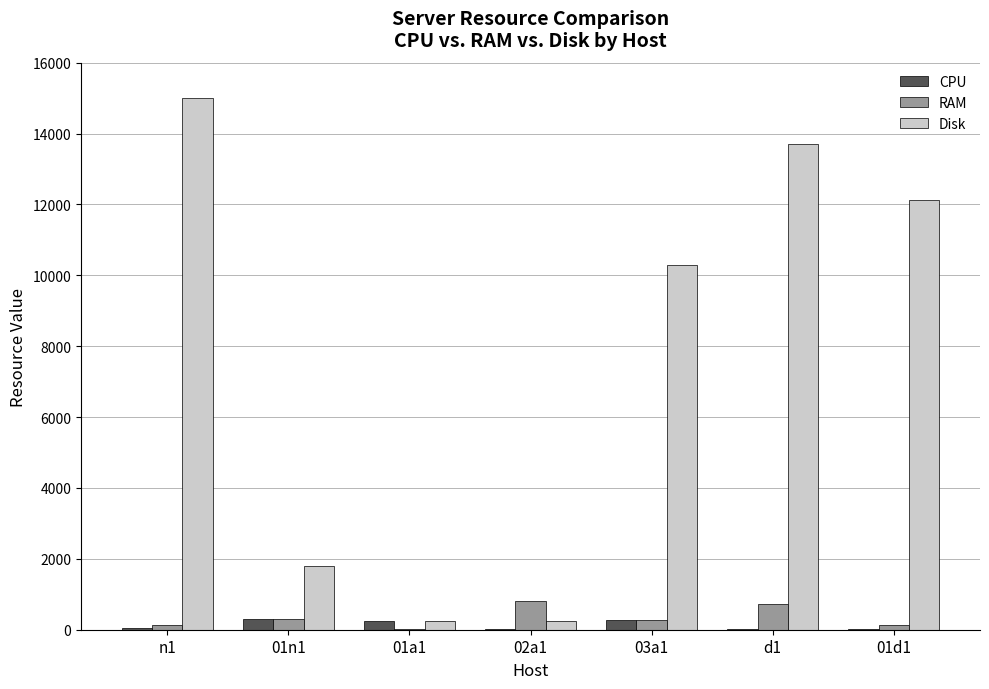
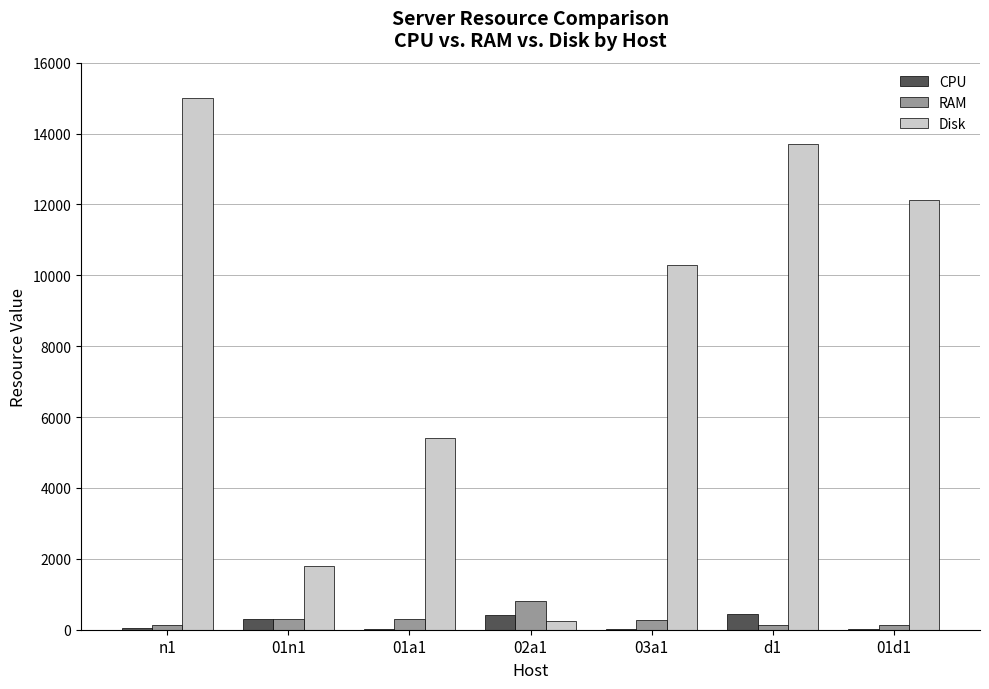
CPU, 01a1: 300 -> 0
RAM, 01a1: 0 -> 300
Disk, 01a1: 300 -> 5400
CPU, 02a1: 0 -> 400
CPU, 03a1: 300 -> 0
CPU, d1: 0 -> 500
RAM, d1: 700 -> 100
